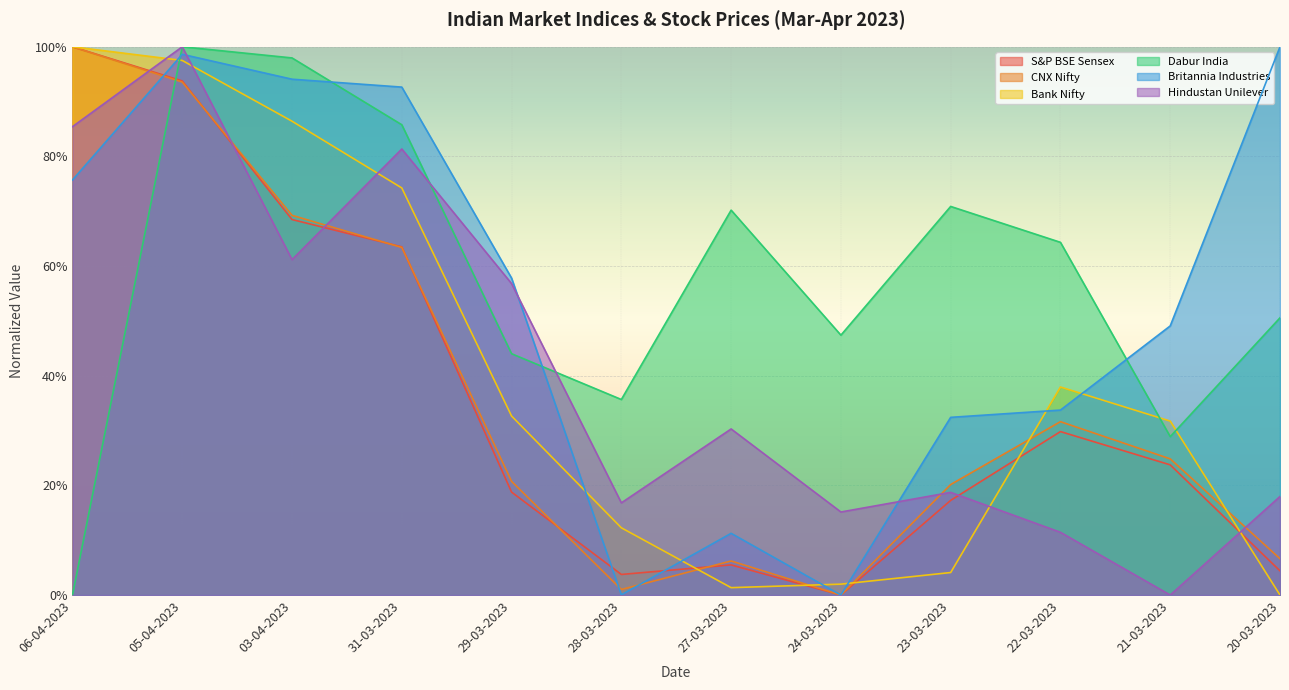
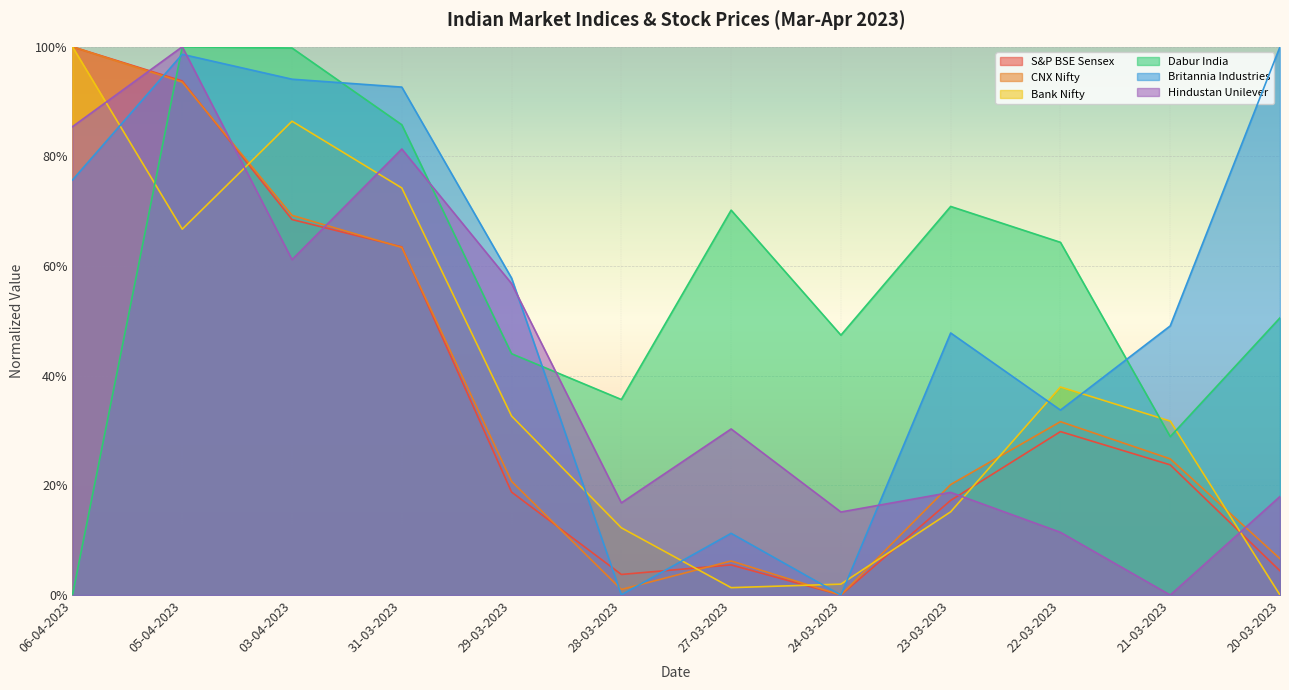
Bank Nifty, 05-04-2023: 98% -> 67%
Dabur India, 03-04-2023: 98% -> 100%
Bank Nifty, 23-03-2023: 4% -> 15%
Britannia Industries, 23-03-2023: 32% -> 48%
